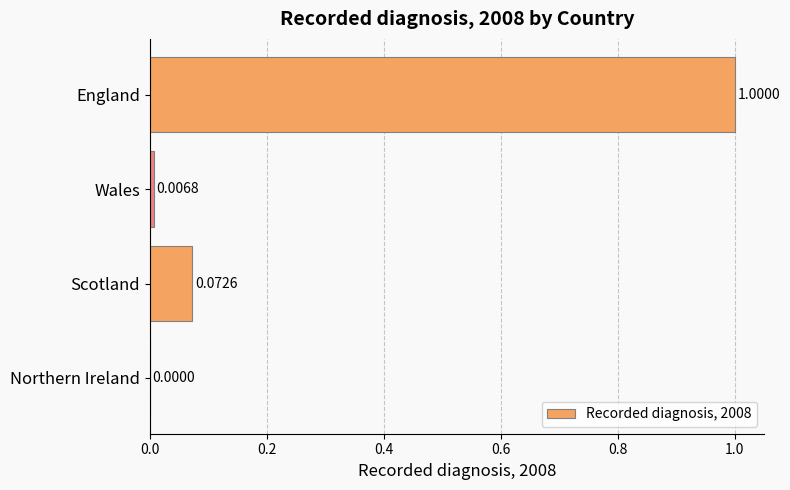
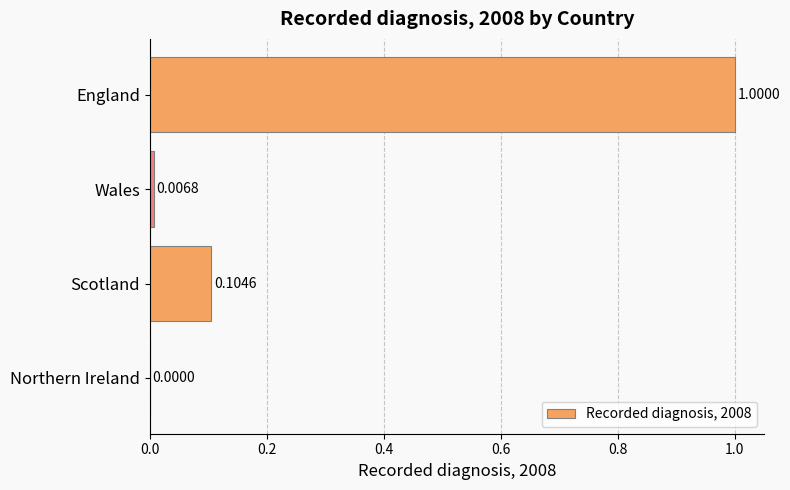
Scotland: 0.0726 -> 0.1046
